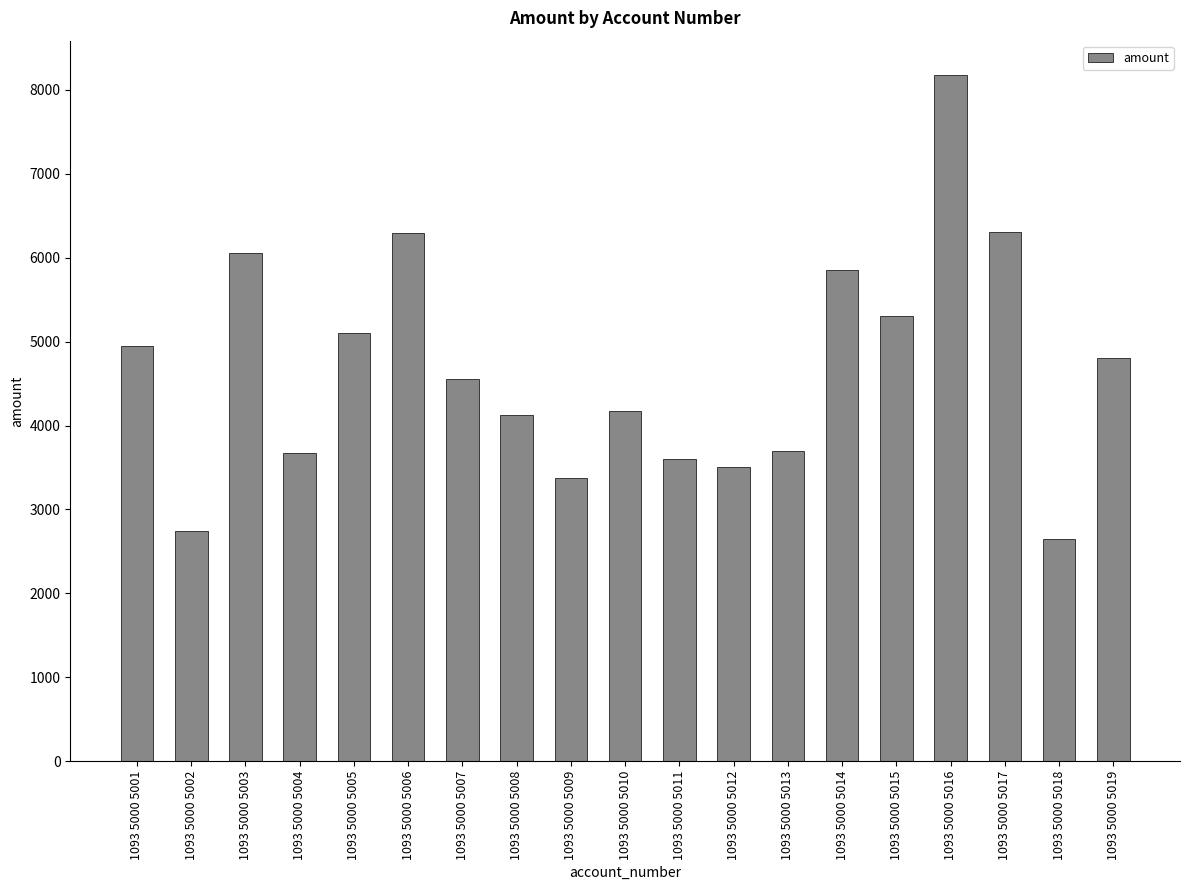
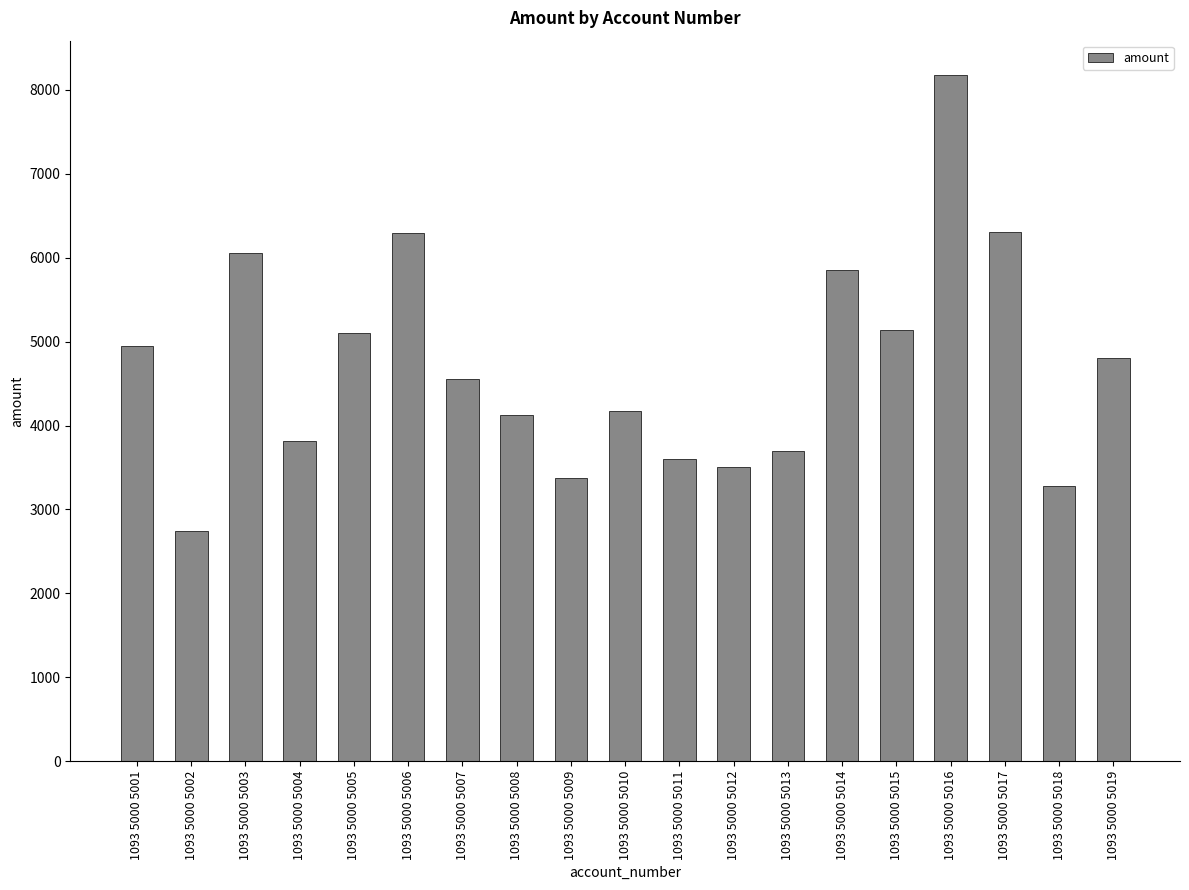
1093 5000 5004: 3700 -> 3800
1093 5000 5015: 5300 -> 5100
1093 5000 5018: 2600 -> 3300
